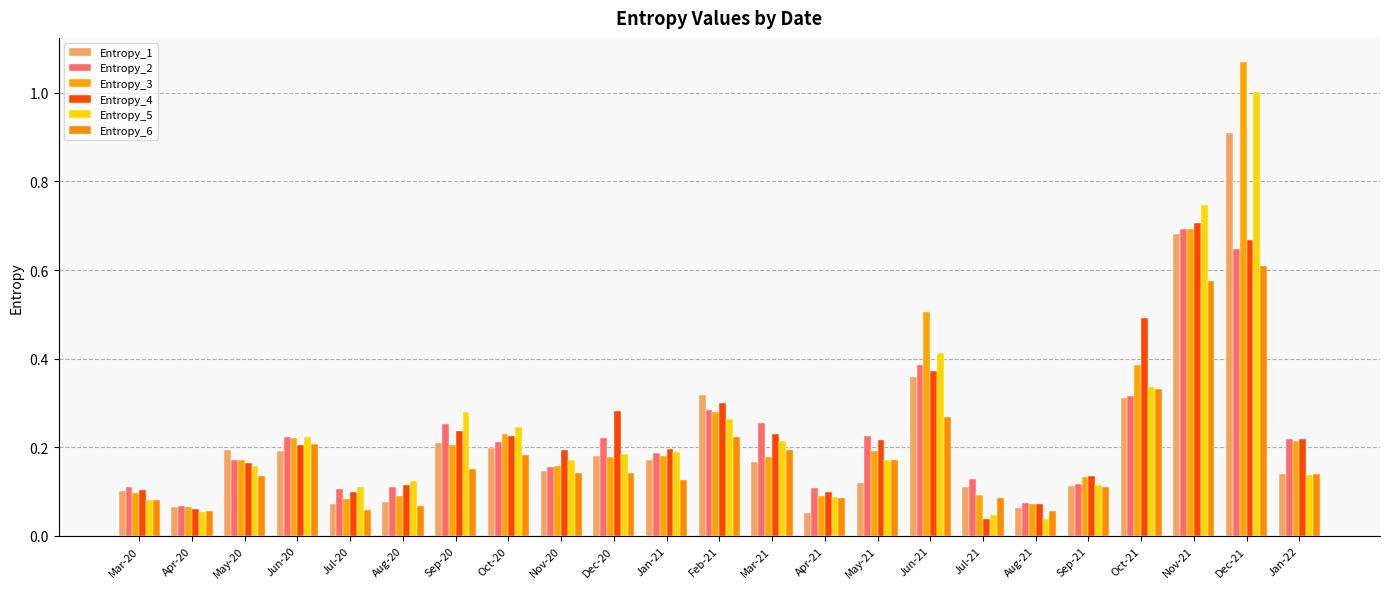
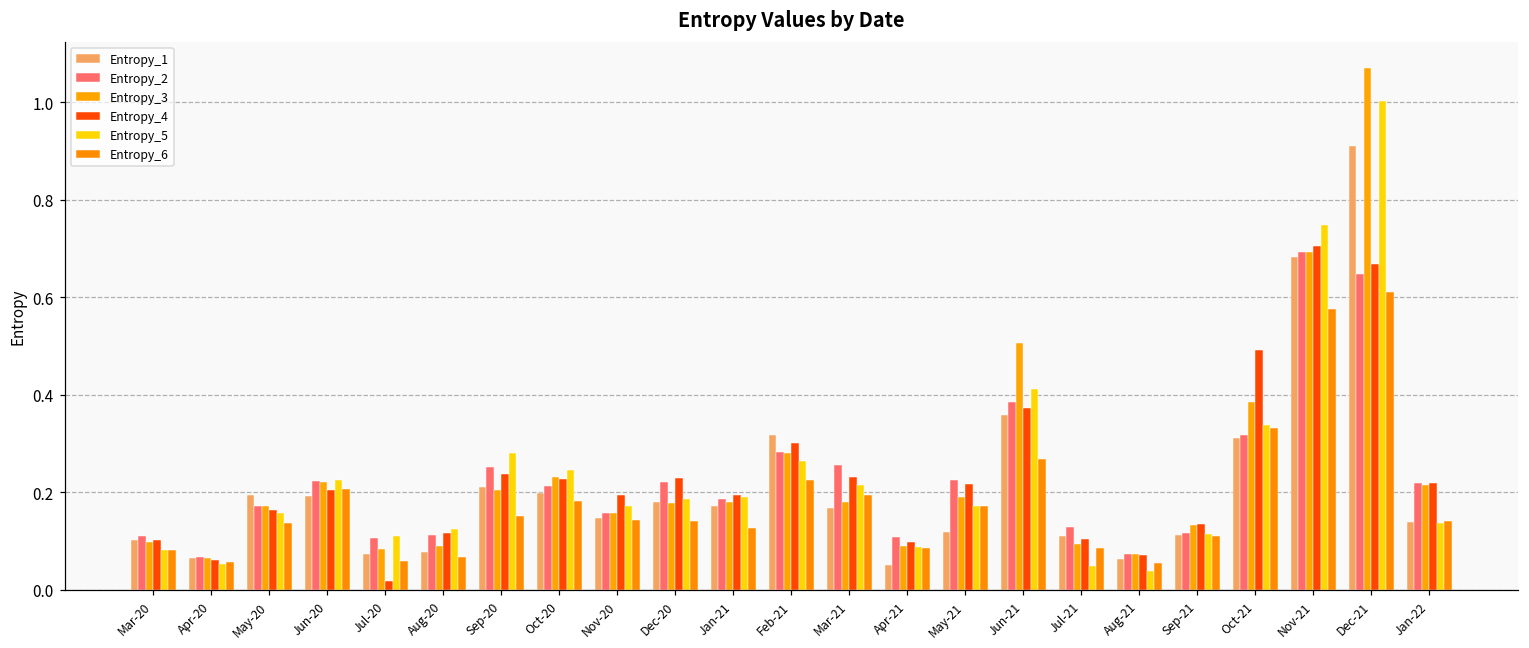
Entropy_4, Jul-20: 0.10 -> 0.02
Entropy_4, Dec-20: 0.28 -> 0.23
Entropy_4, Jul-21: 0.04 -> 0.10
